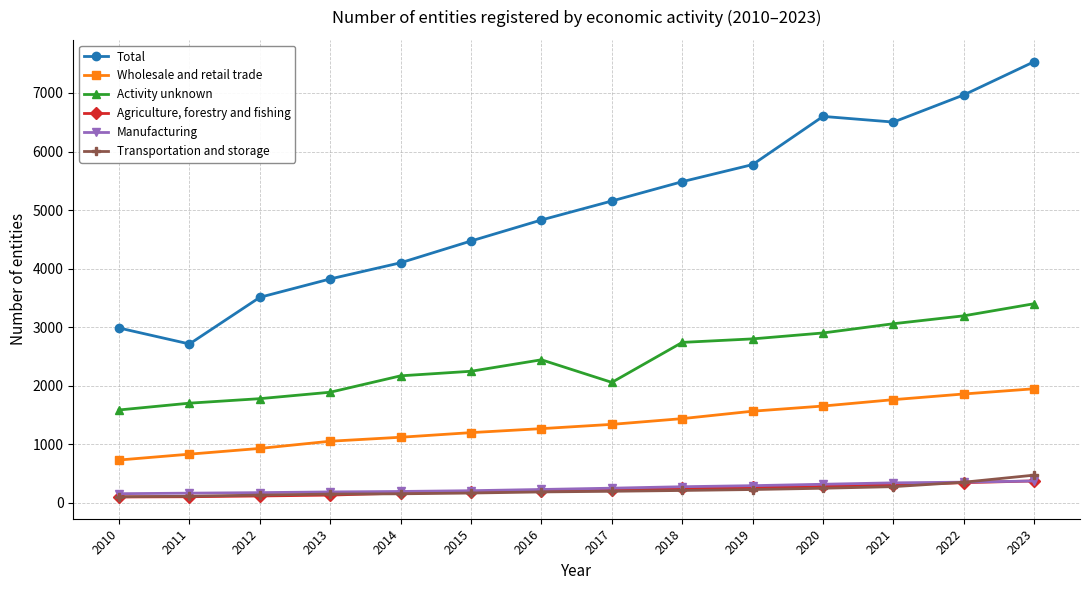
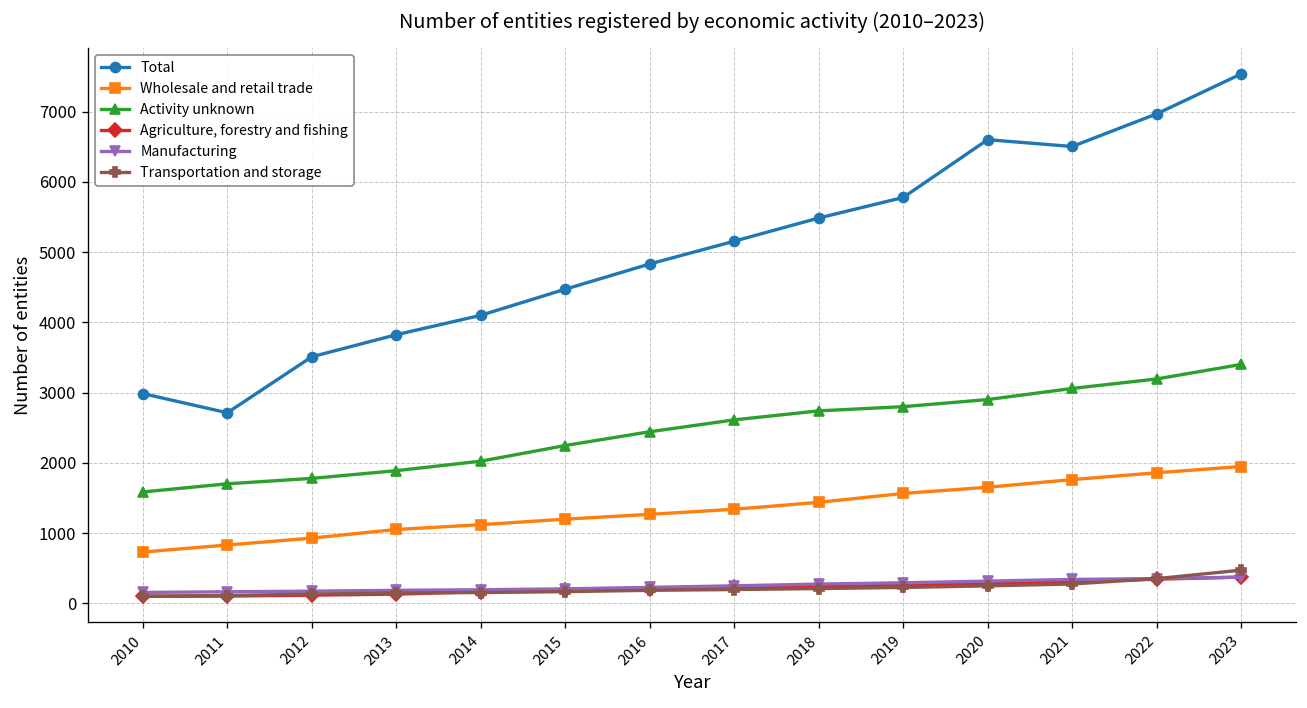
Activity unknown, 2014: 2200 -> 2000
Activity unknown, 2017: 2100 -> 2600
